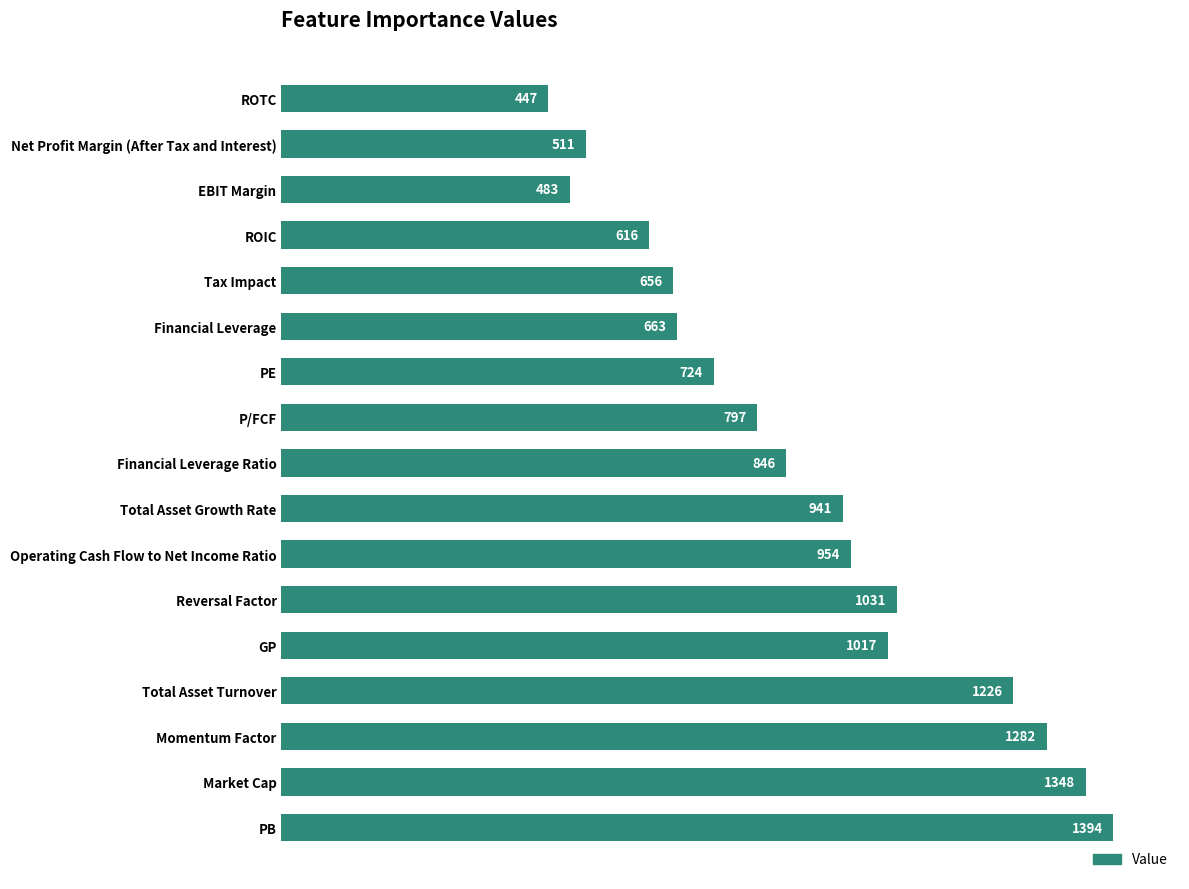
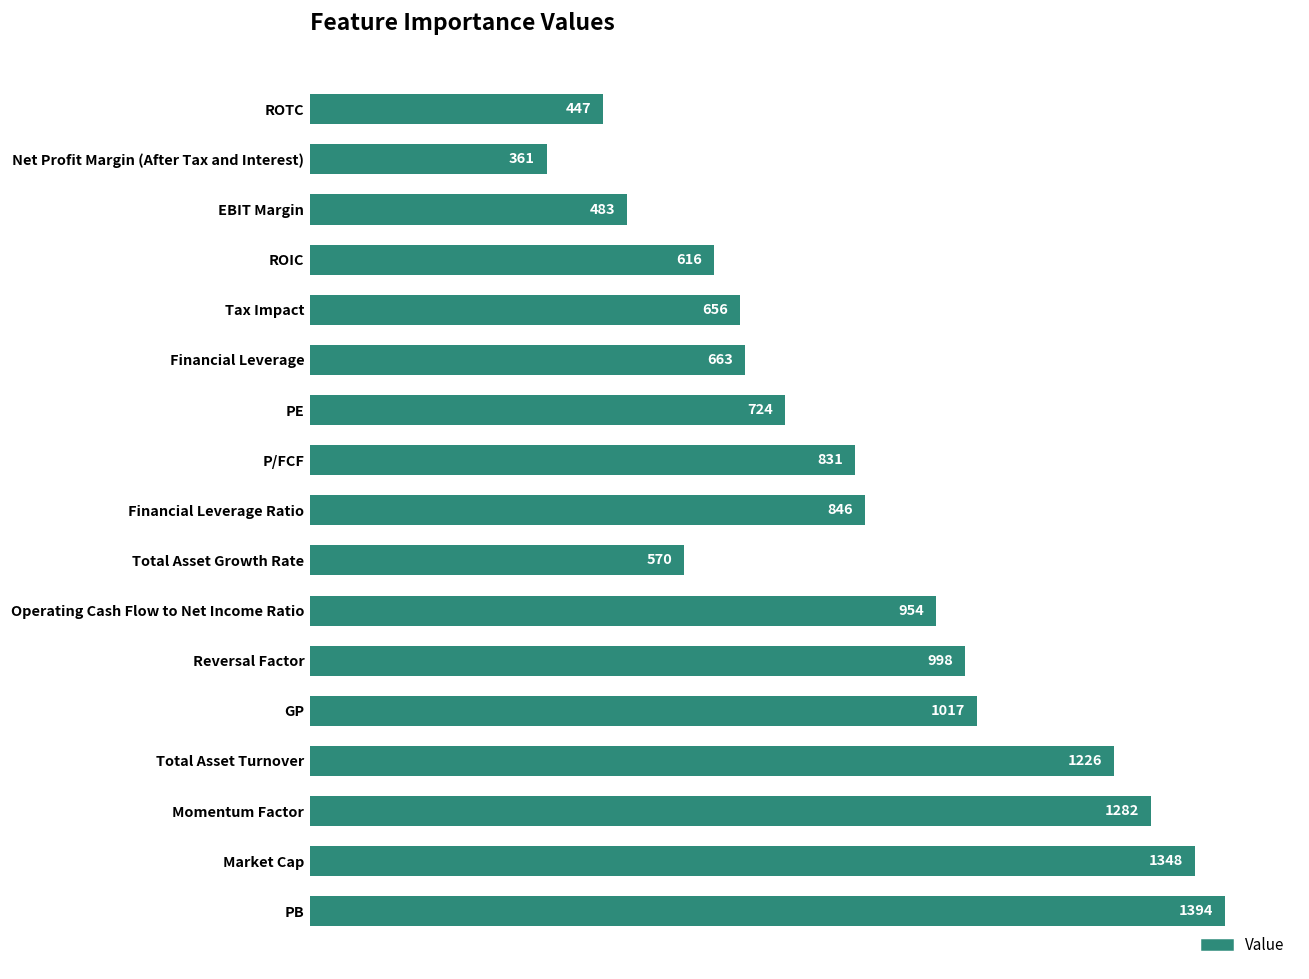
Net Profit Margin (After Tax and Interest): 511 -> 361
P/FCF: 797 -> 831
Total Asset Growth Rate: 941 -> 570
Reversal Factor: 1031 -> 998
